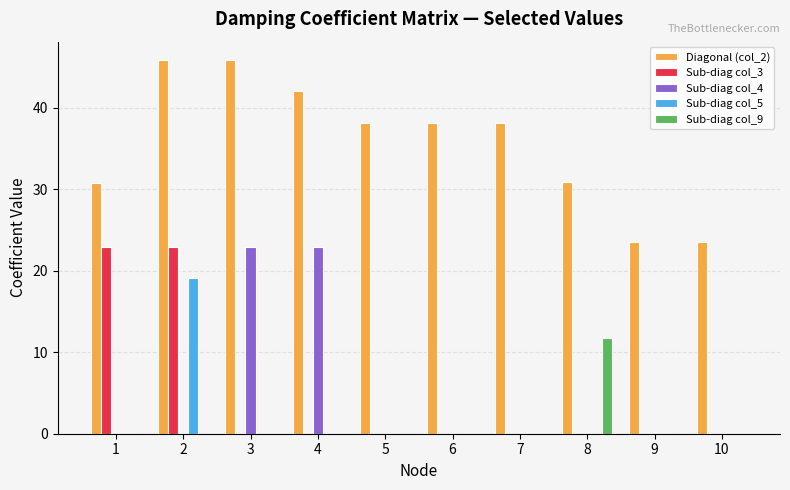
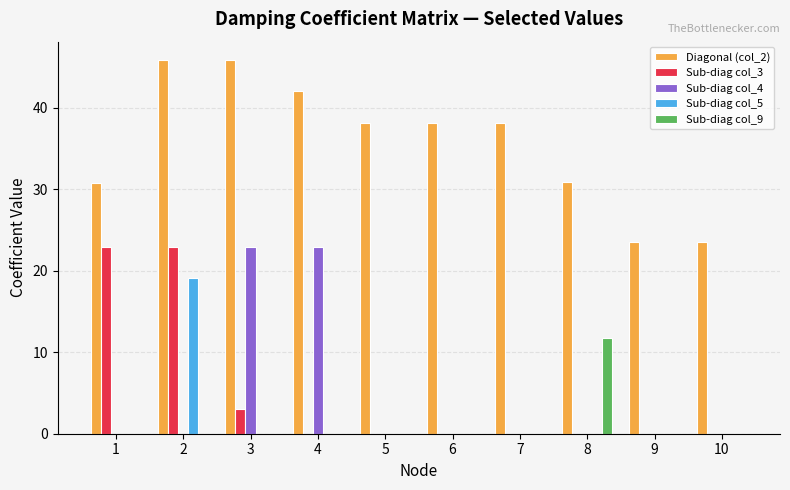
Sub-diag col_3, 3: 0 -> 3
